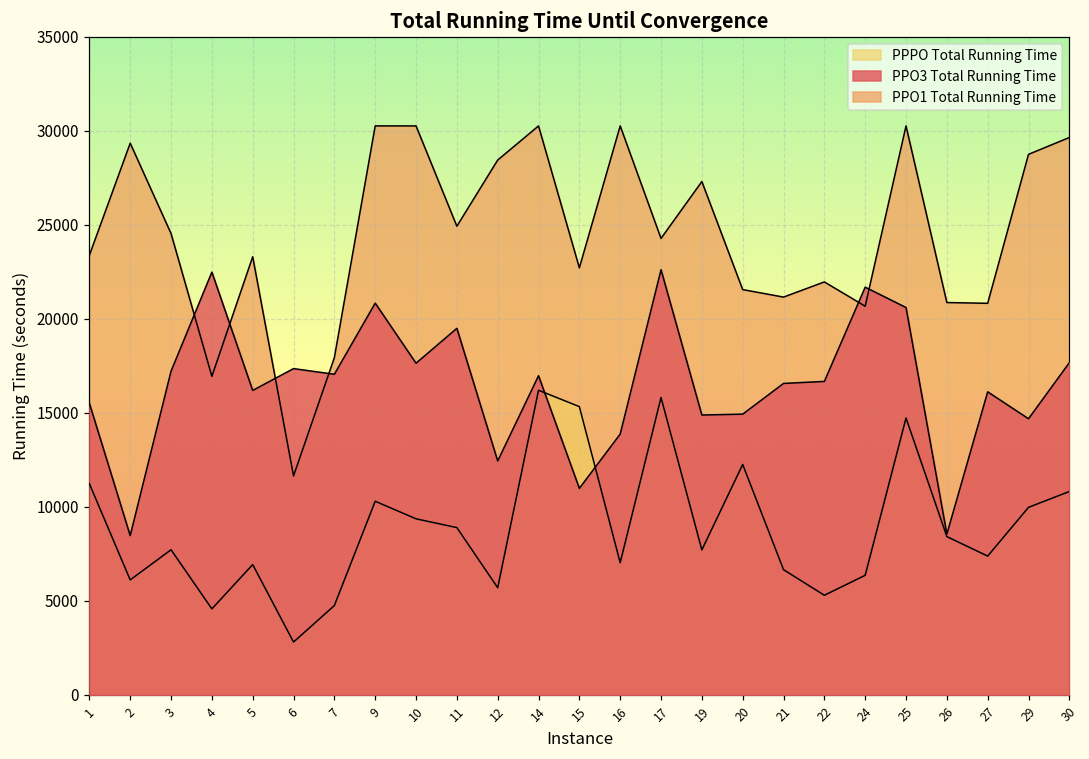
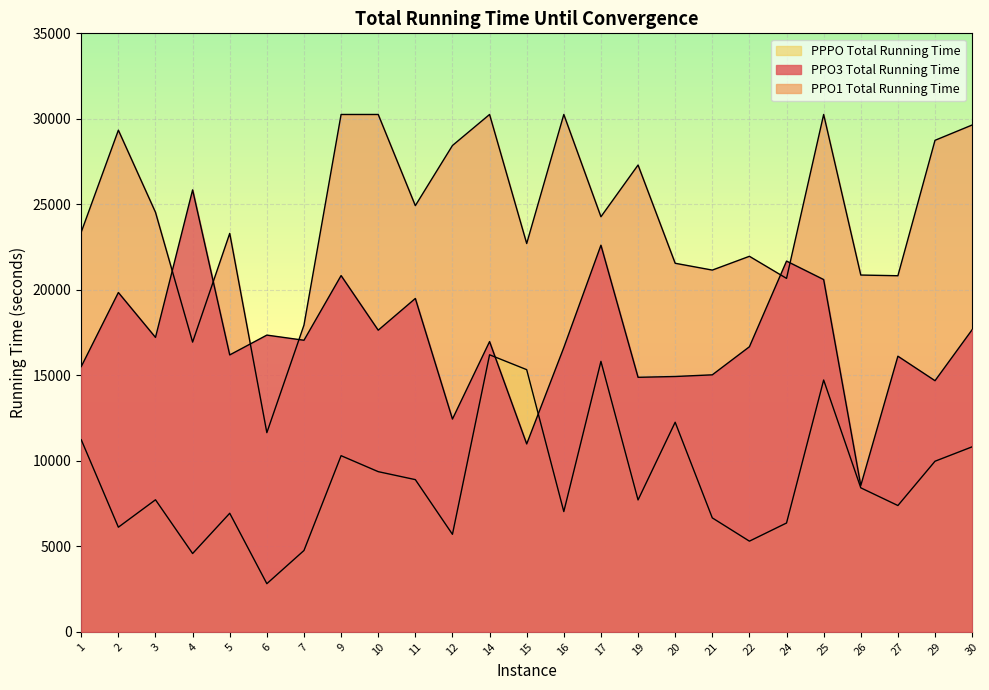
PPO3 Total Running Time, 2: 8500 -> 19800
PPO3 Total Running Time, 4: 22500 -> 25800
PPO3 Total Running Time, 16: 13900 -> 16600
PPO3 Total Running Time, 21: 16600 -> 15000
